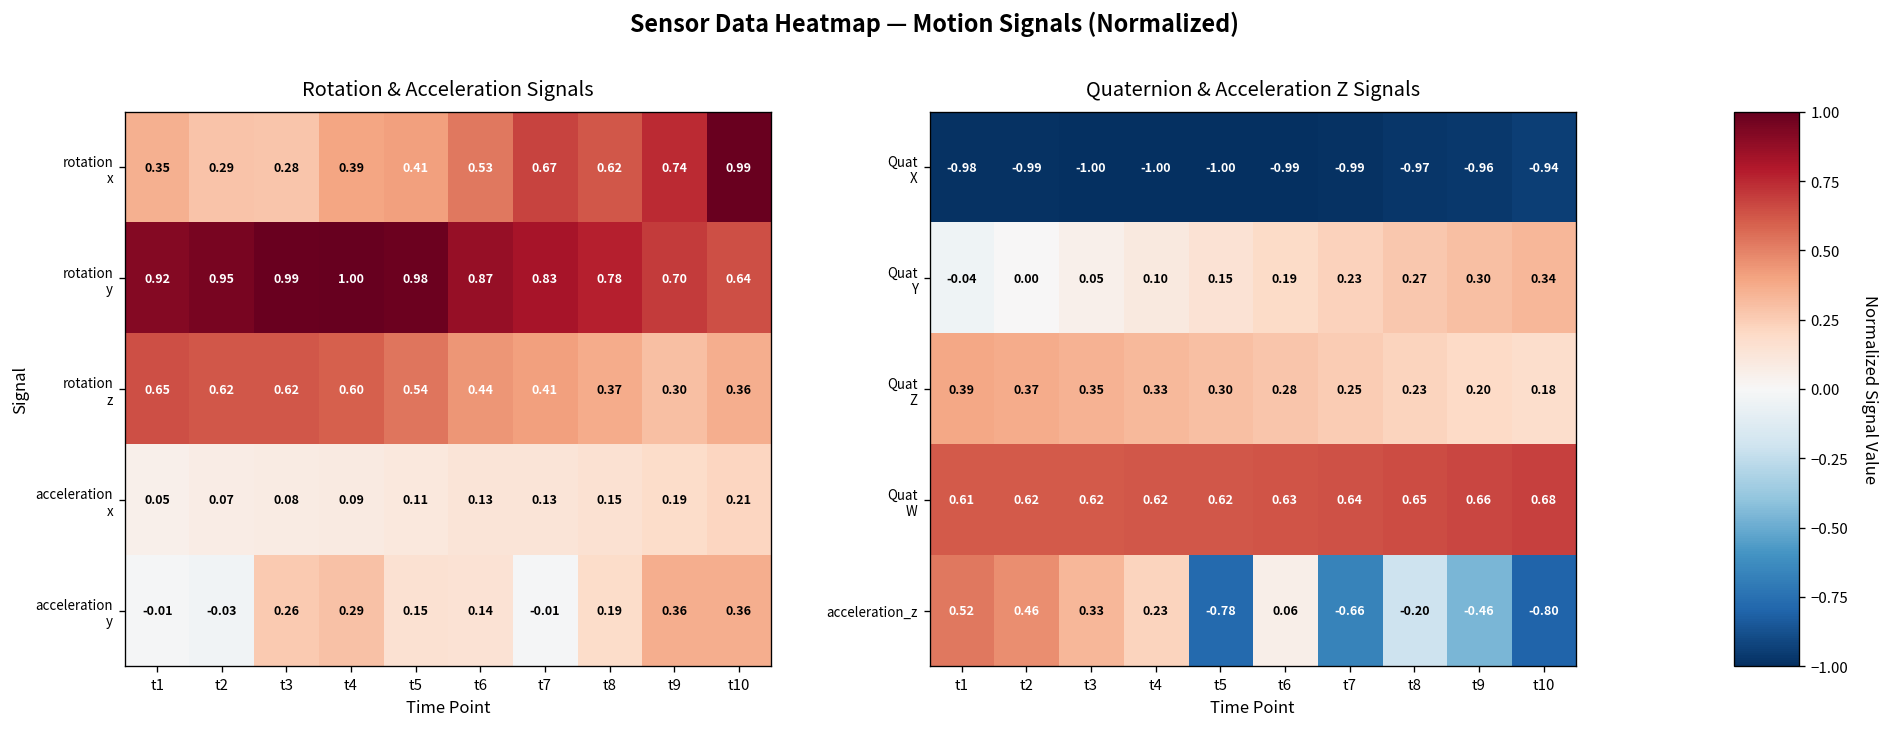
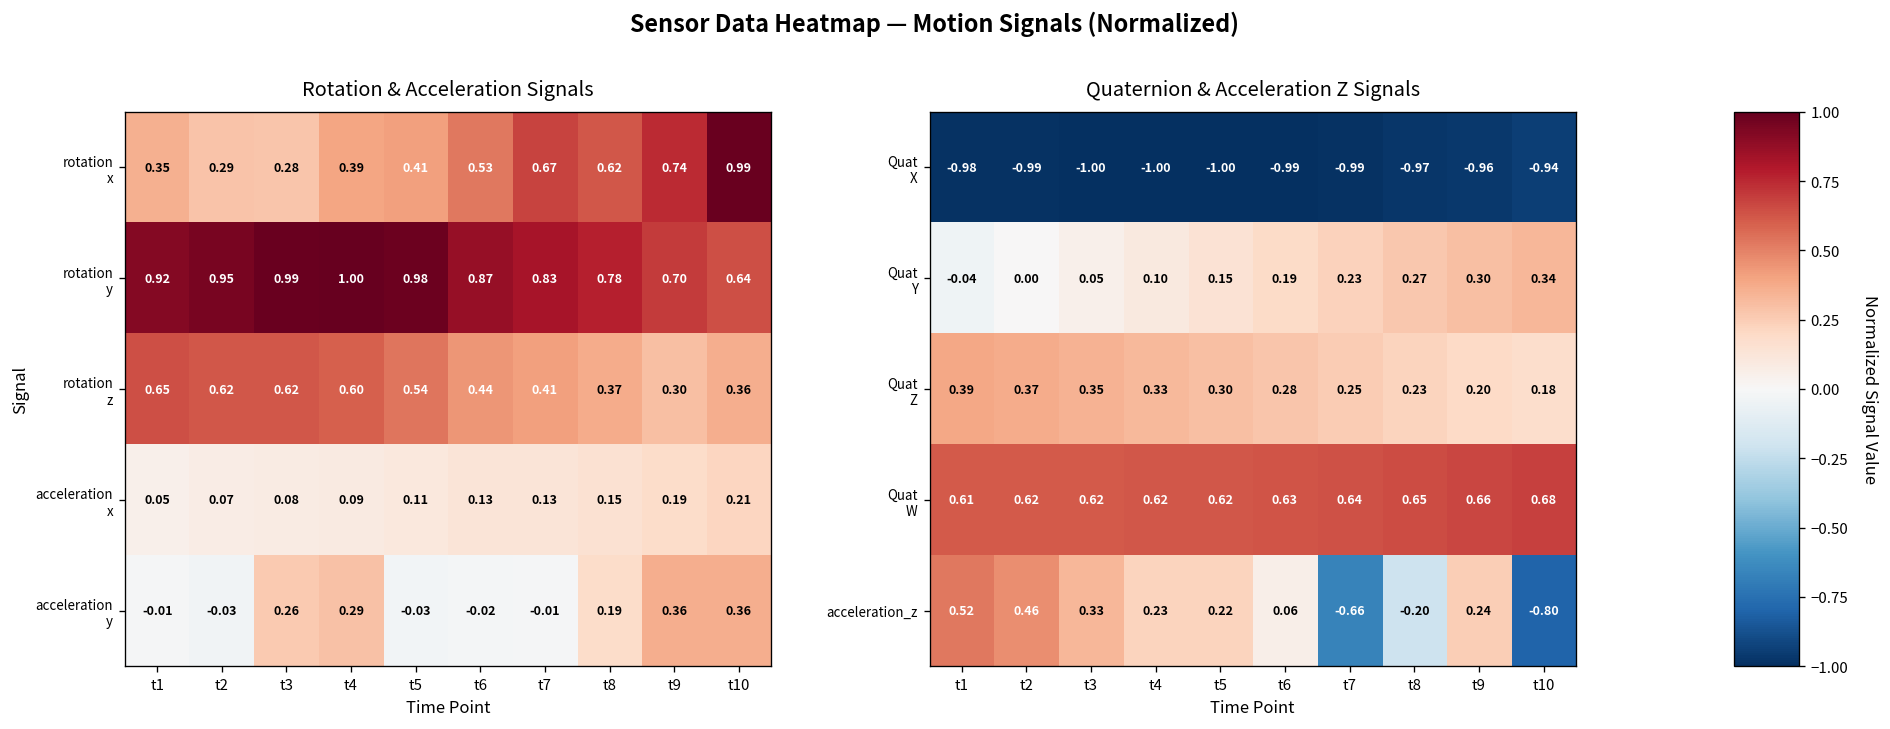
Rotation & Acceleration Signals, acceleration y, t5: 0.15 -> -0.03
Rotation & Acceleration Signals, acceleration y, t6: 0.14 -> -0.02
Quaternion & Acceleration Z Signals, acceleration_z, t5: -0.78 -> 0.22
Quaternion & Acceleration Z Signals, acceleration_z, t9: -0.46 -> 0.24
